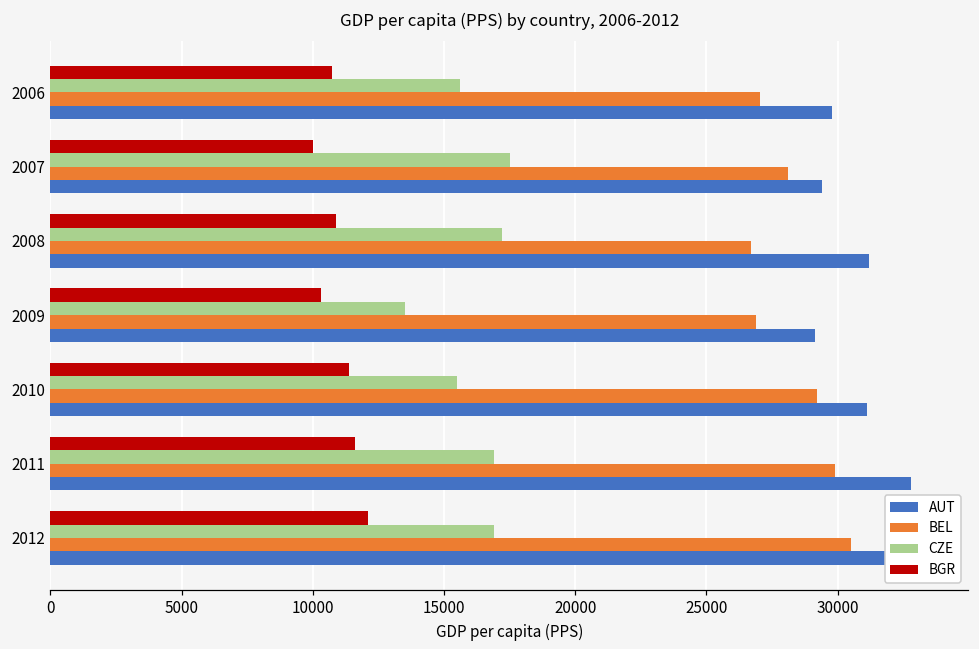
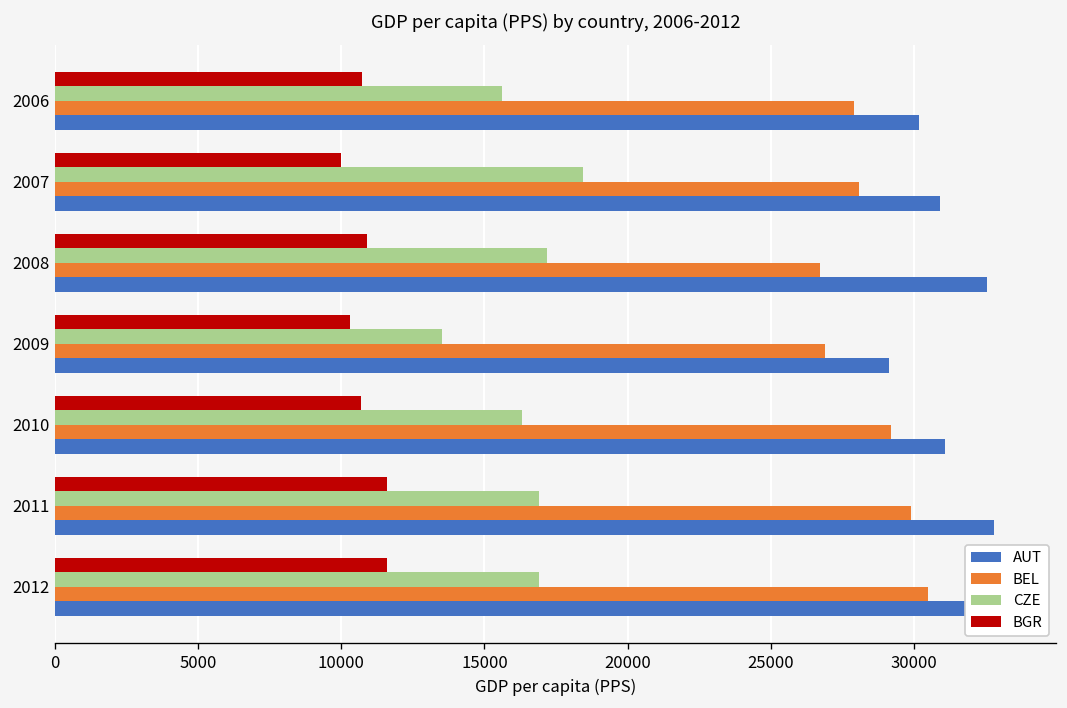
BEL, 2006: 27000 -> 27900
AUT, 2006: 29800 -> 30200
CZE, 2007: 17500 -> 18400
AUT, 2007: 29400 -> 30900
AUT, 2008: 31200 -> 32500
BGR, 2010: 11400 -> 10700
CZE, 2010: 15500 -> 16300
BGR, 2012: 12100 -> 11600
